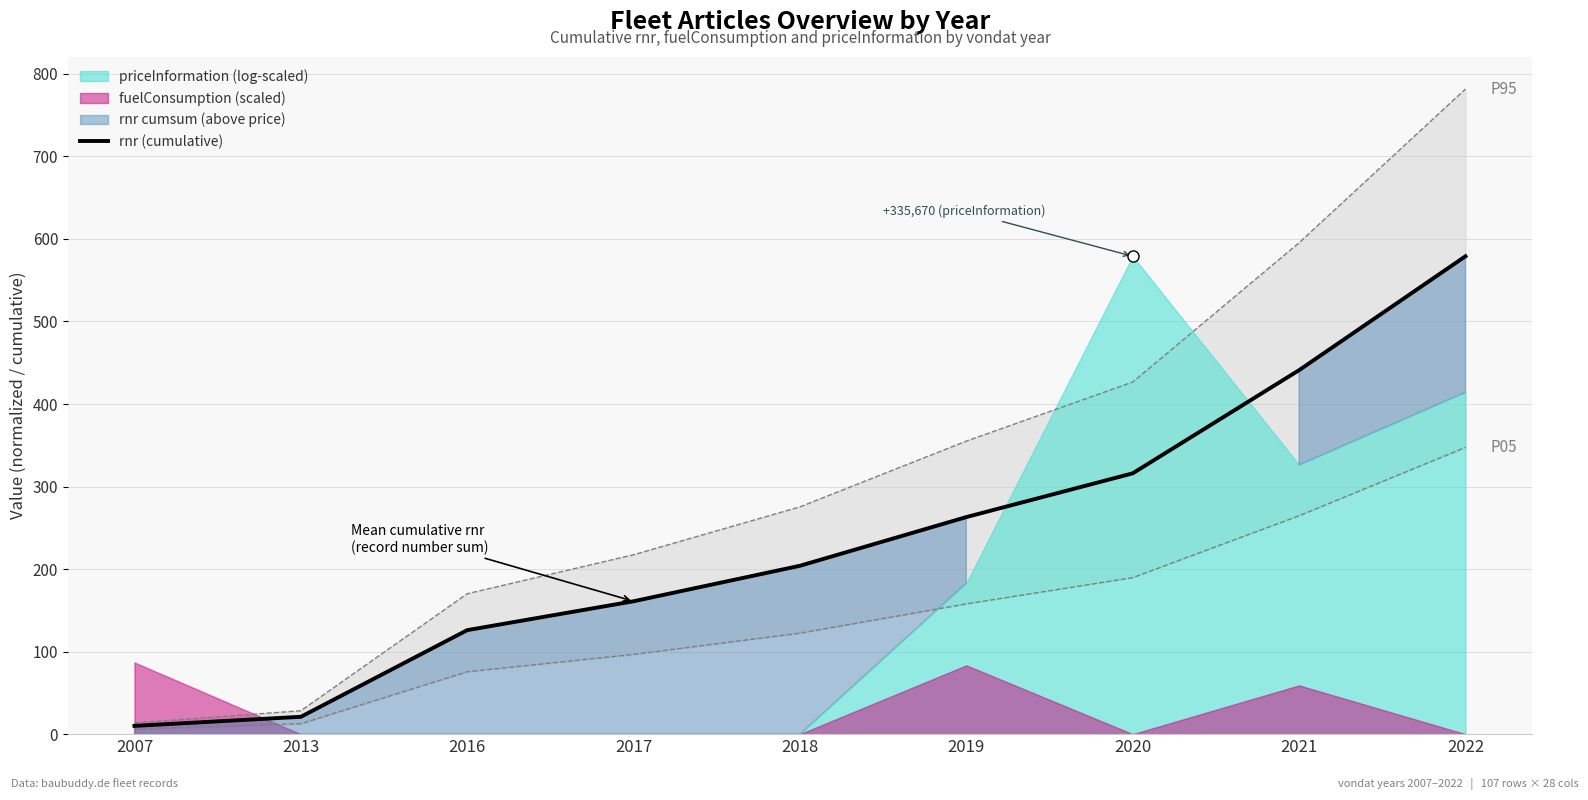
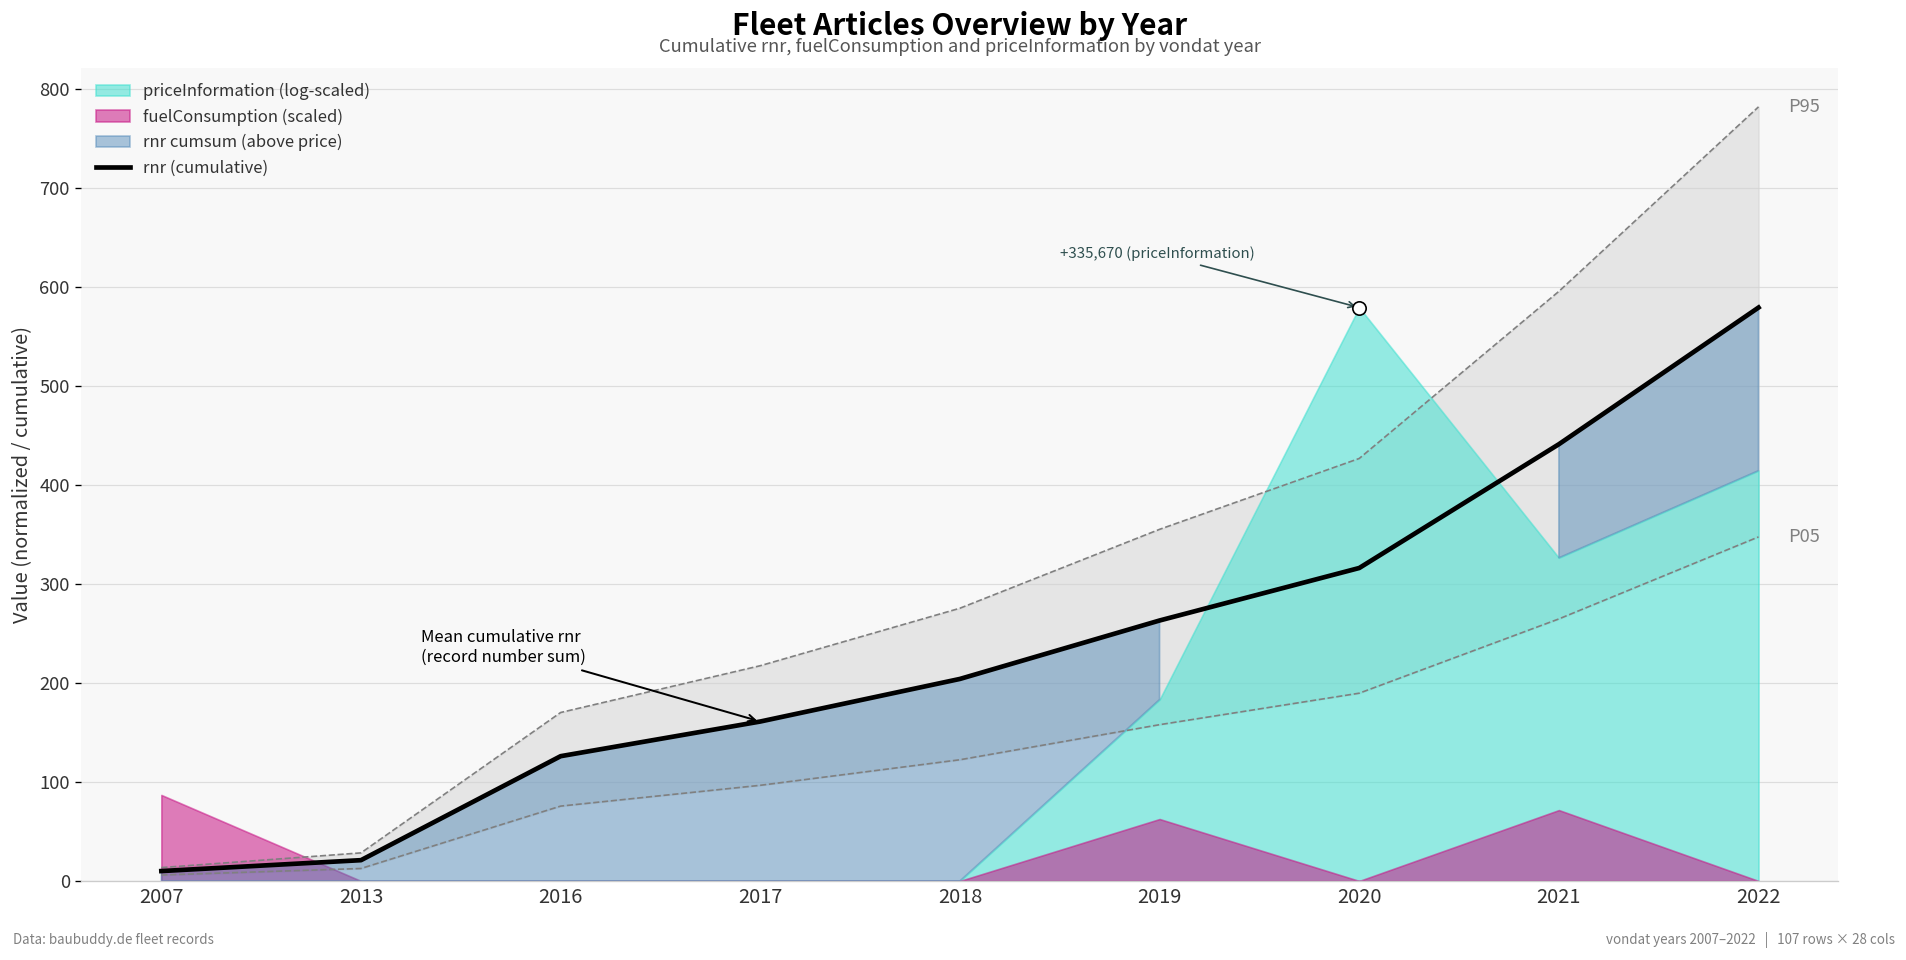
fuelConsumption (scaled), 2019: 80 -> 60
fuelConsumption (scaled), 2021: 60 -> 70
